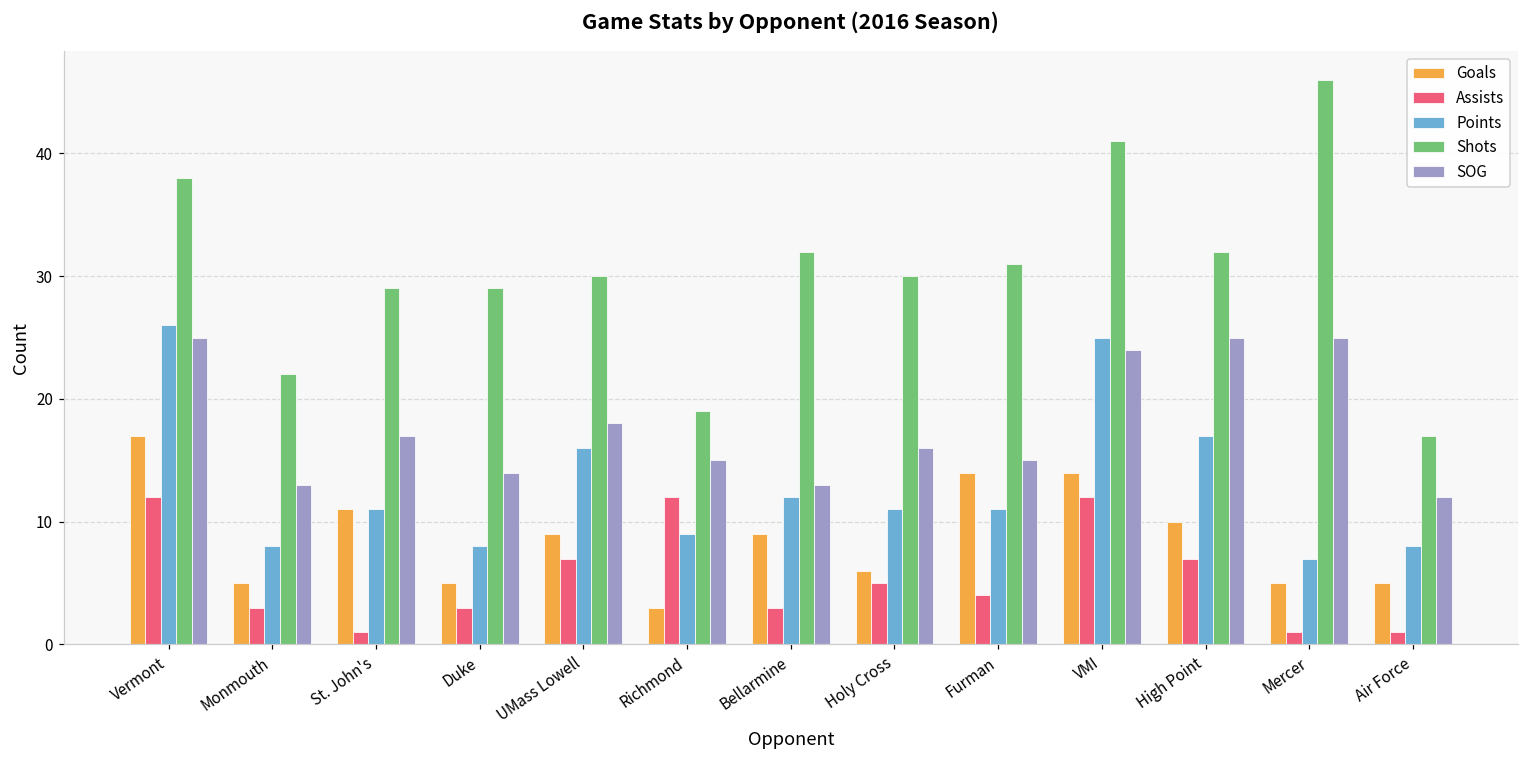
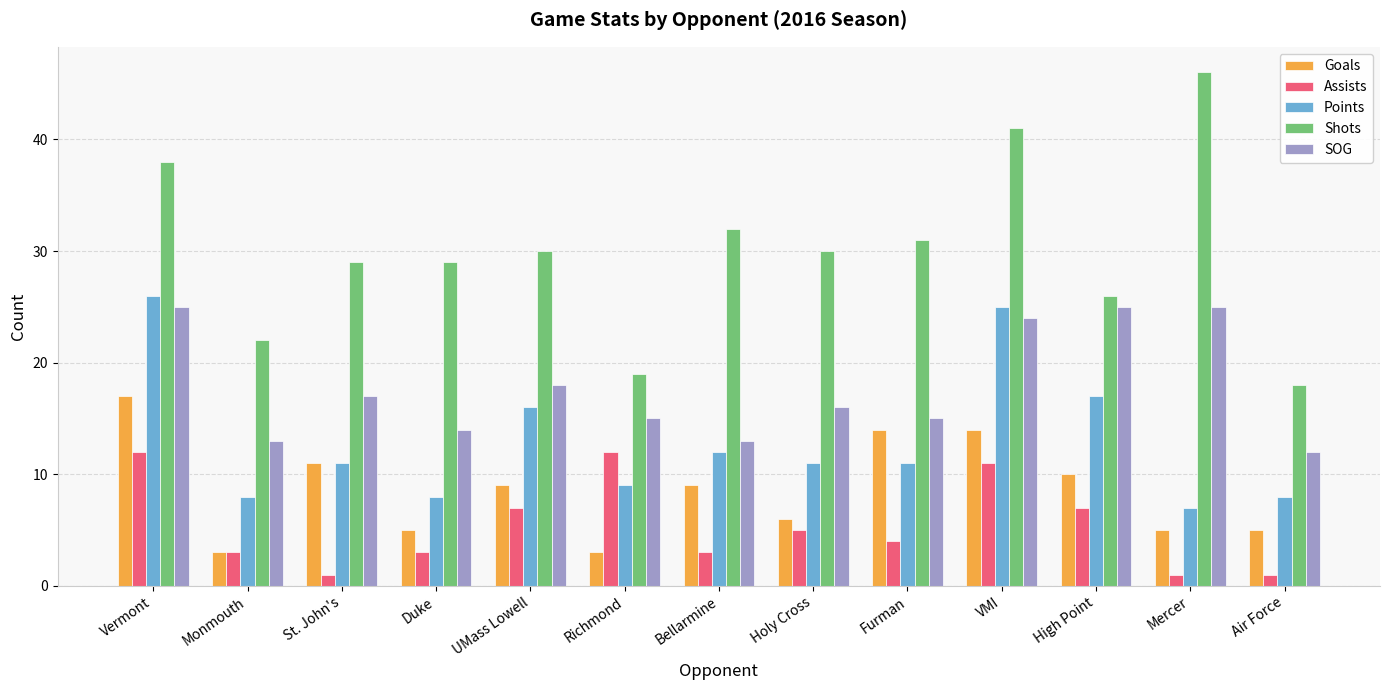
Goals, Monmouth: 5 -> 3
Assists, VMI: 12 -> 11
Shots, High Point: 32 -> 26
Shots, Air Force: 17 -> 18
